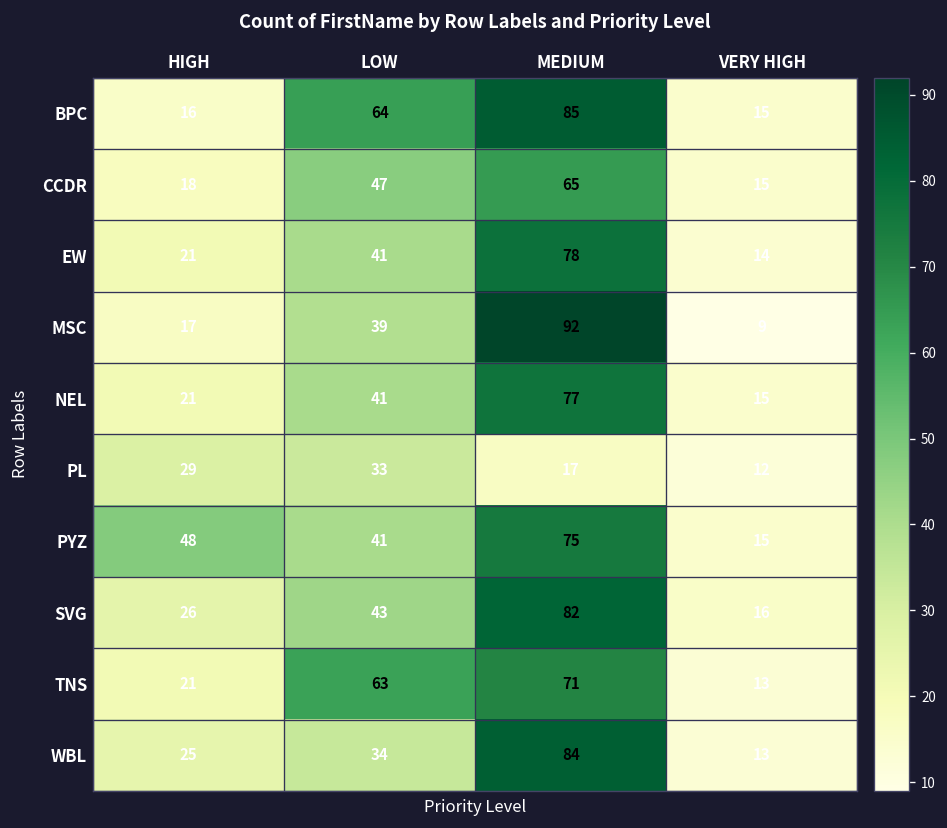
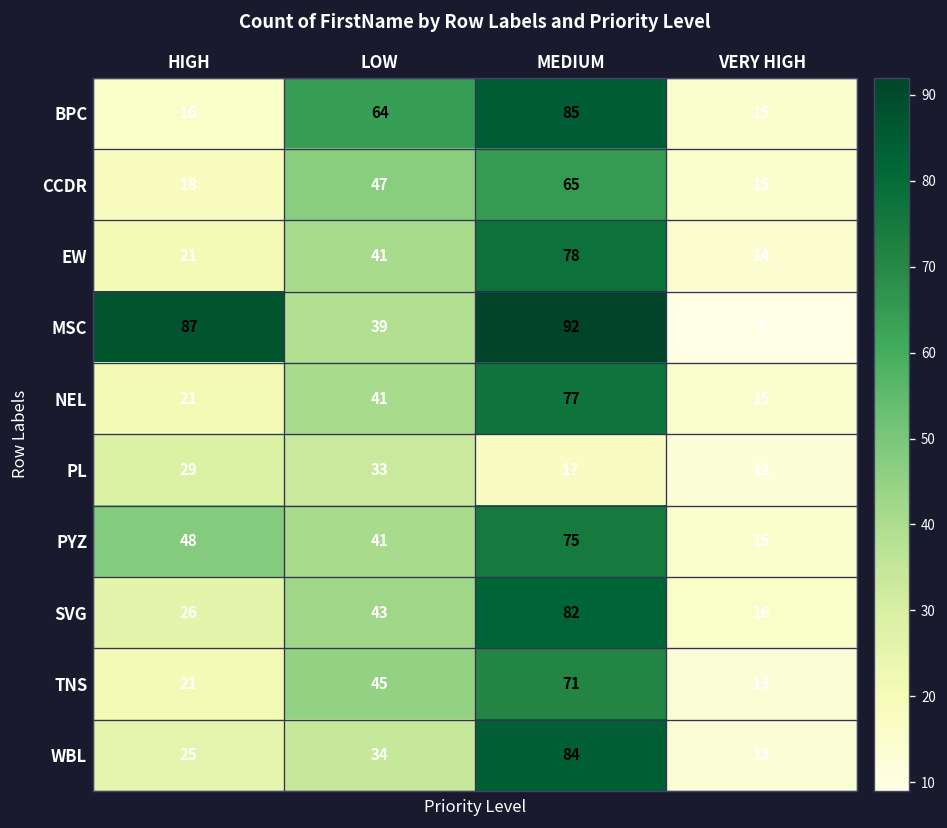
MSC, HIGH: 17 -> 87
TNS, LOW: 63 -> 45
